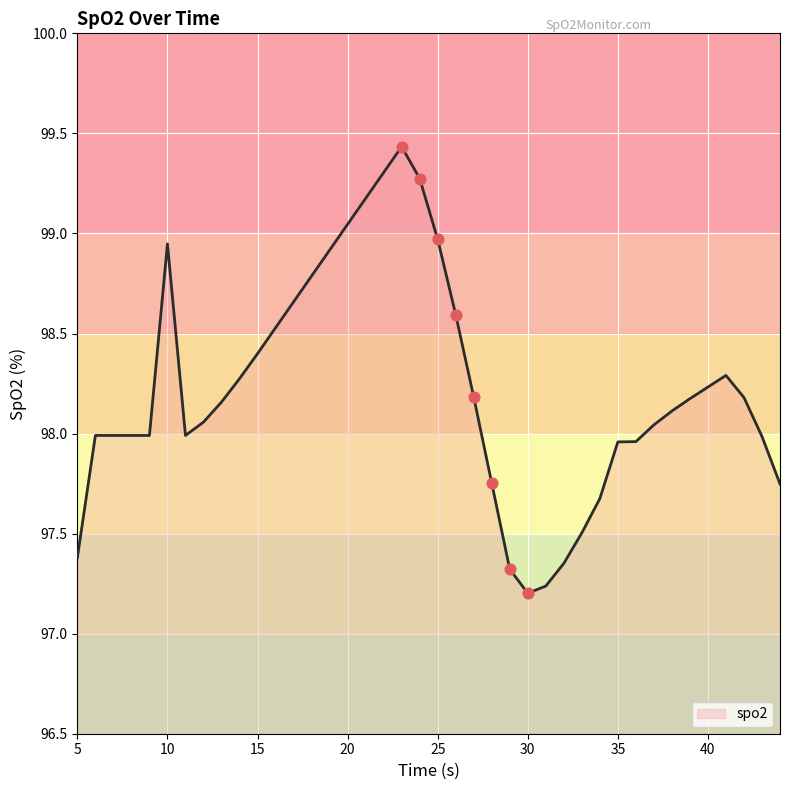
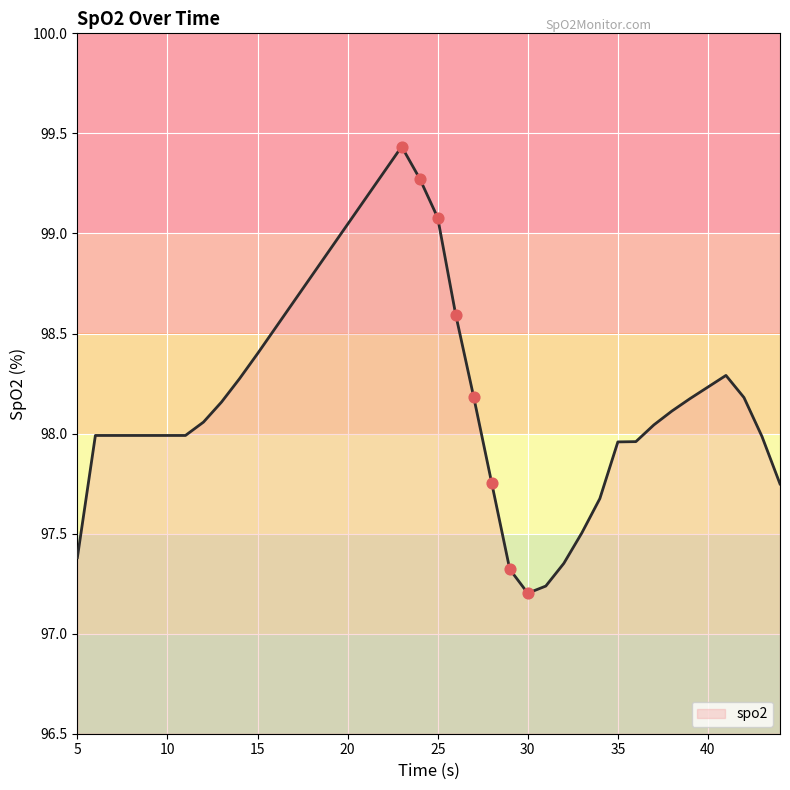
spo2, 10: 98.95 -> 97.99
spo2, 25: 98.97 -> 99.08
